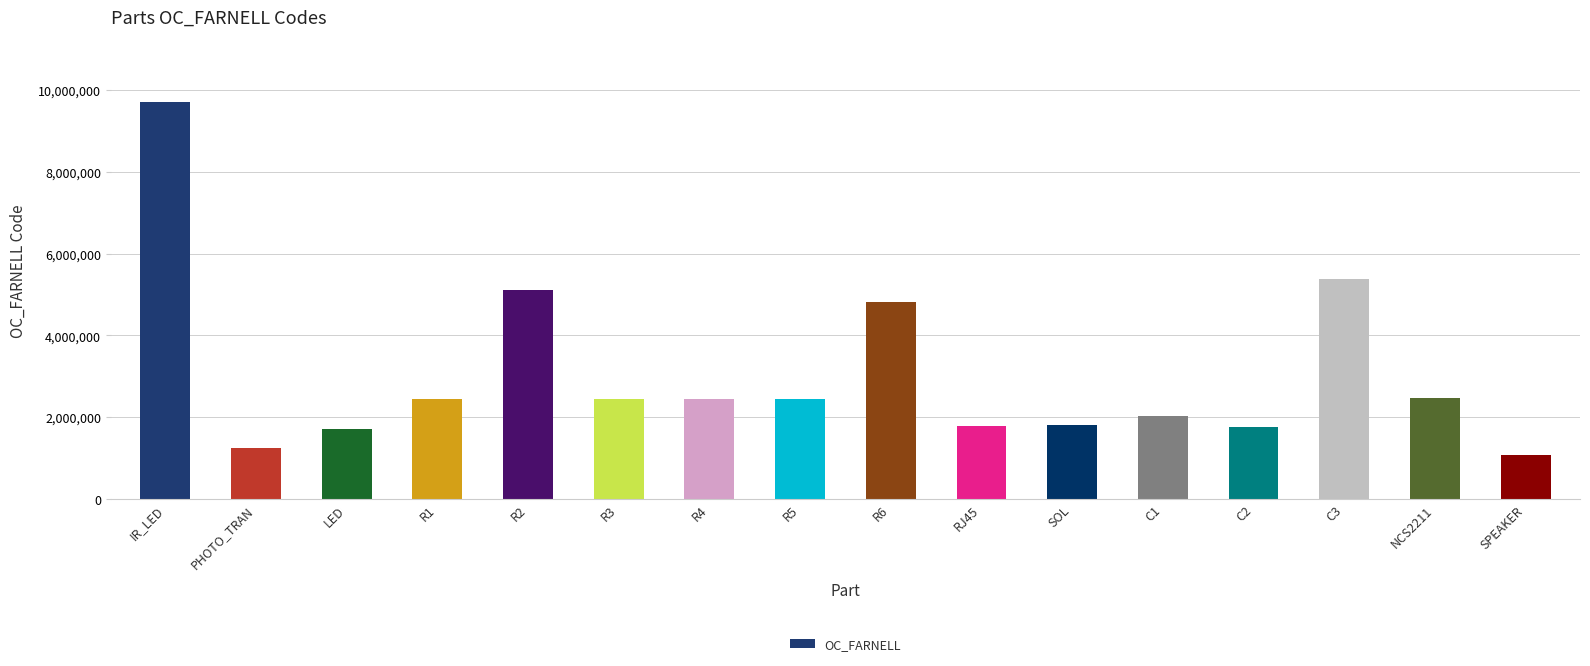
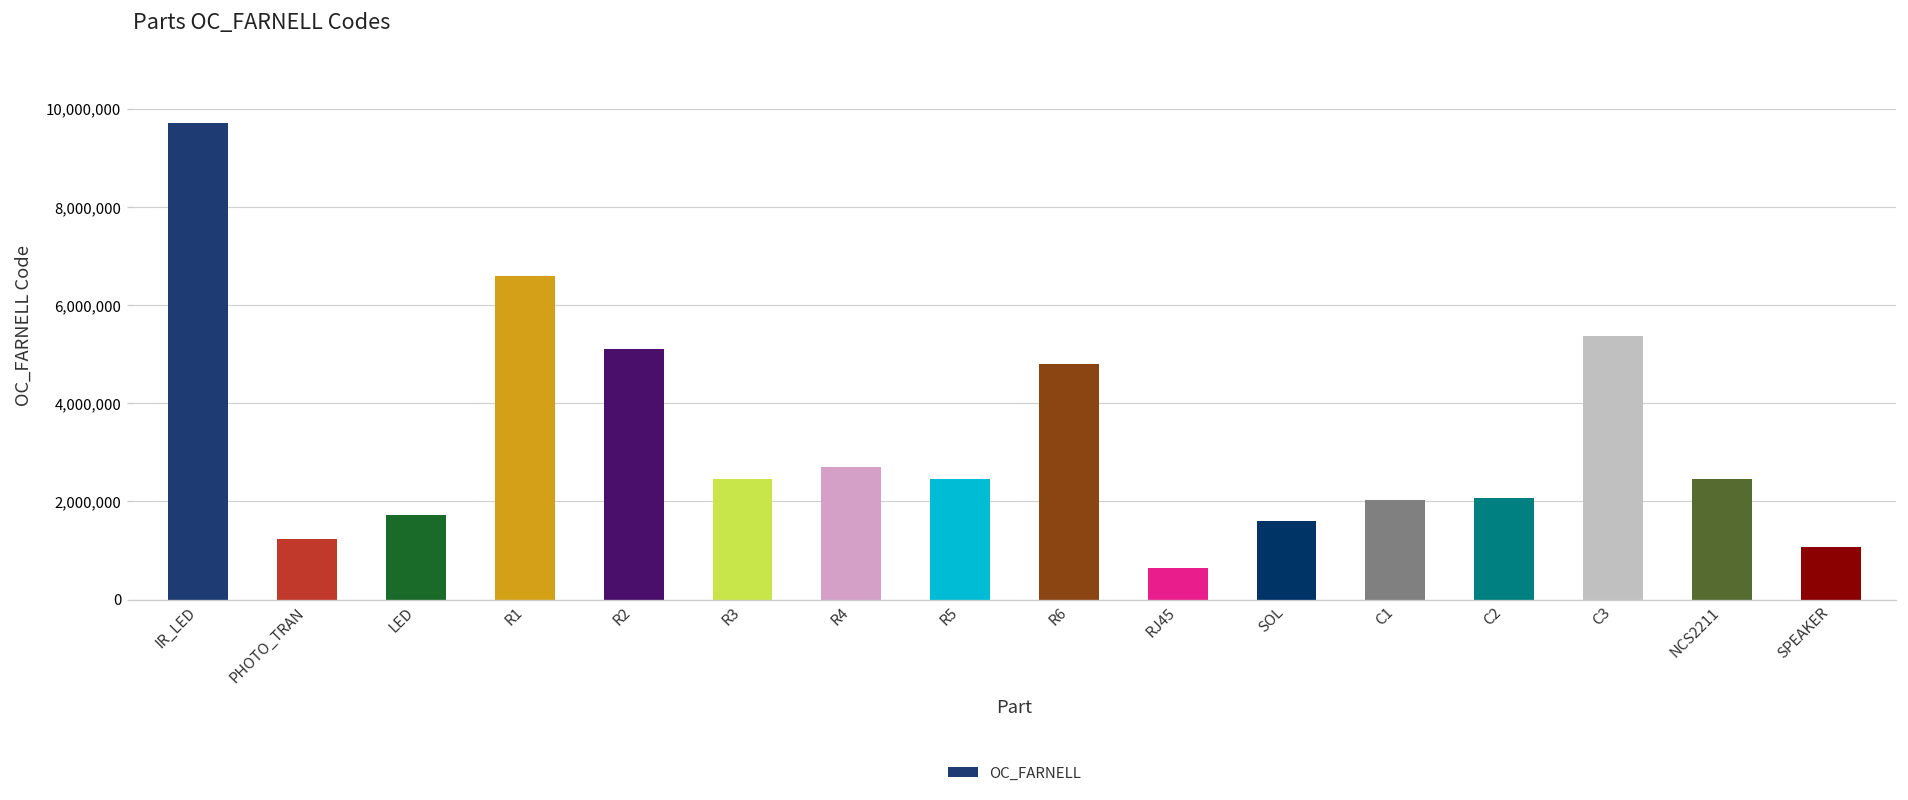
R1: 2,400,000 -> 6,600,000
R4: 2,400,000 -> 2,700,000
RJ45: 1,800,000 -> 600,000
SOL: 1,800,000 -> 1,600,000
C2: 1,800,000 -> 2,100,000
